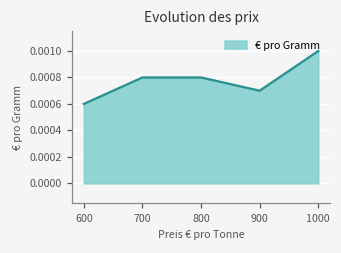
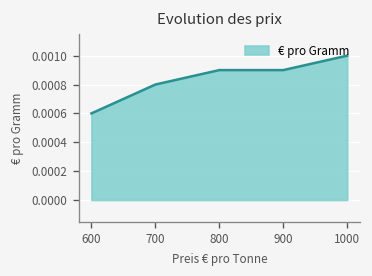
800: 0.0008 -> 0.0009
900: 0.0007 -> 0.0009
